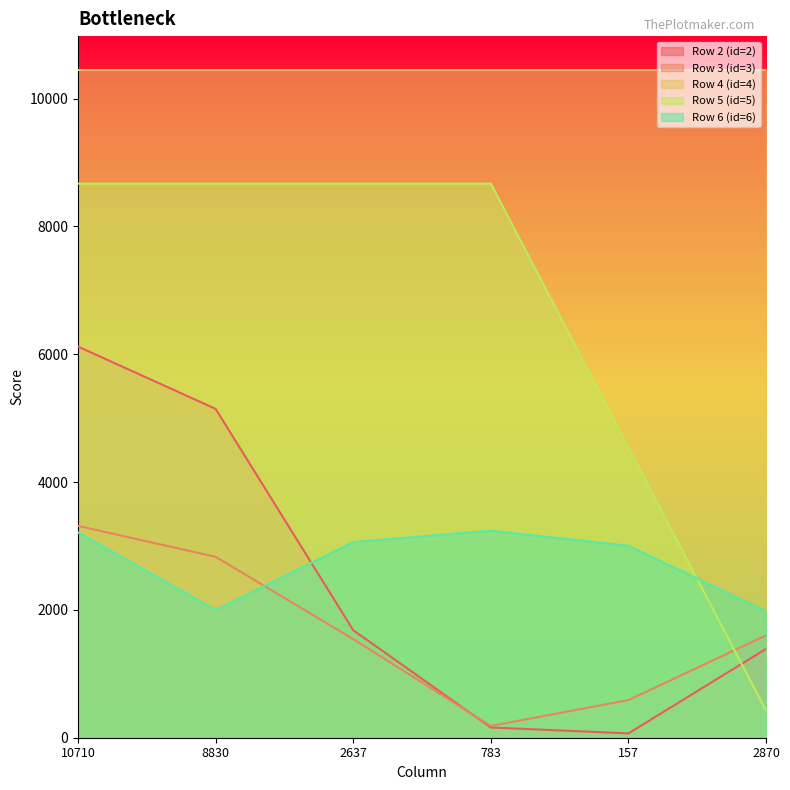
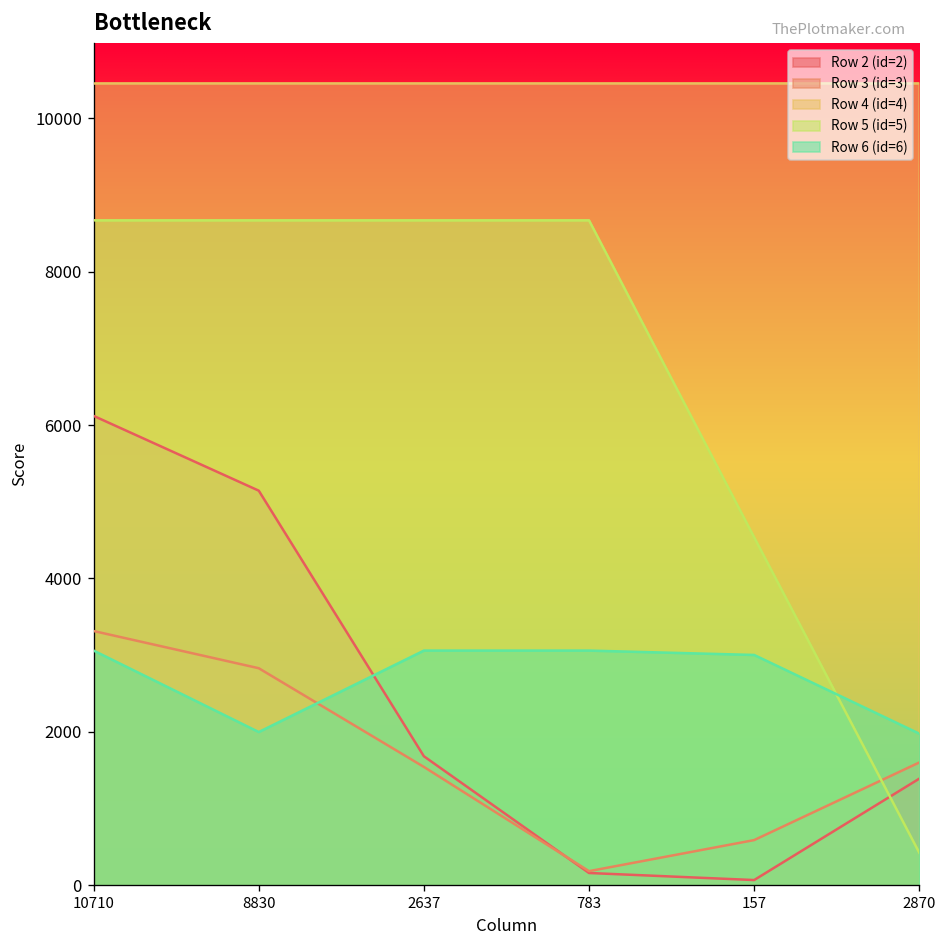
Row 6 (id=6), 10710: 3200 -> 3100
Row 6 (id=6), 783: 3200 -> 3100
